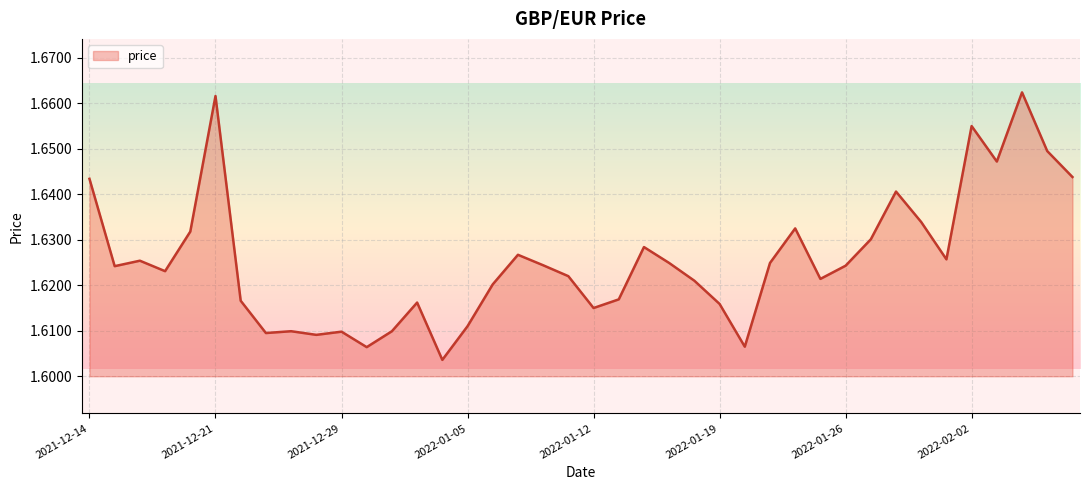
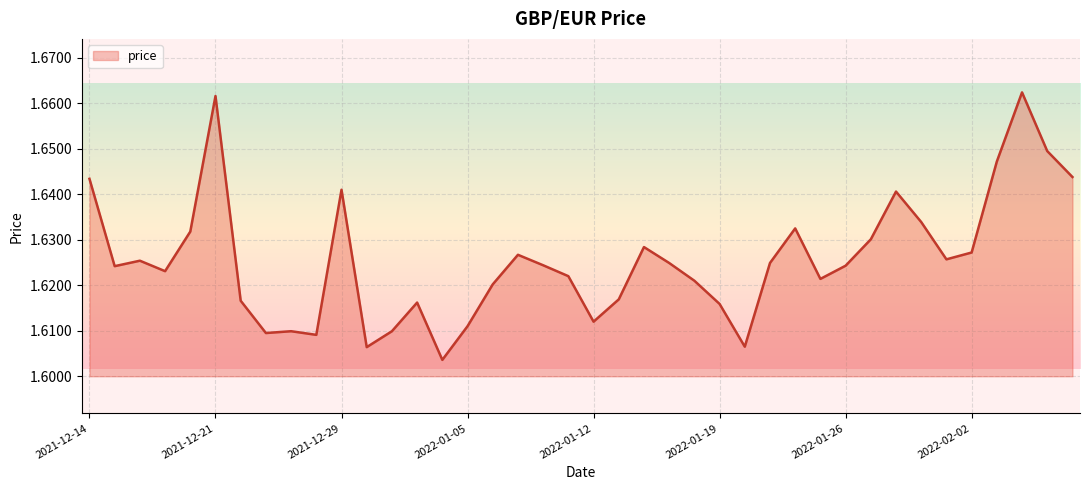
2021-12-29: 1.610 -> 1.641
2022-01-12: 1.615 -> 1.612
2022-02-02: 1.655 -> 1.627
